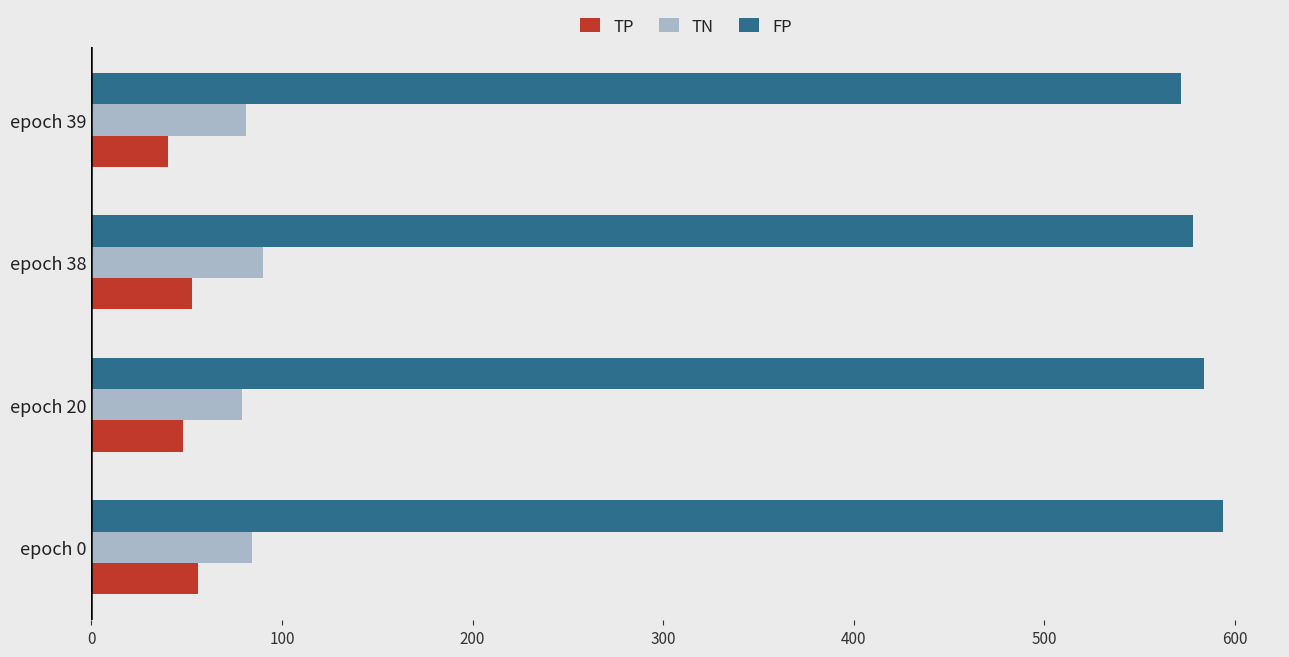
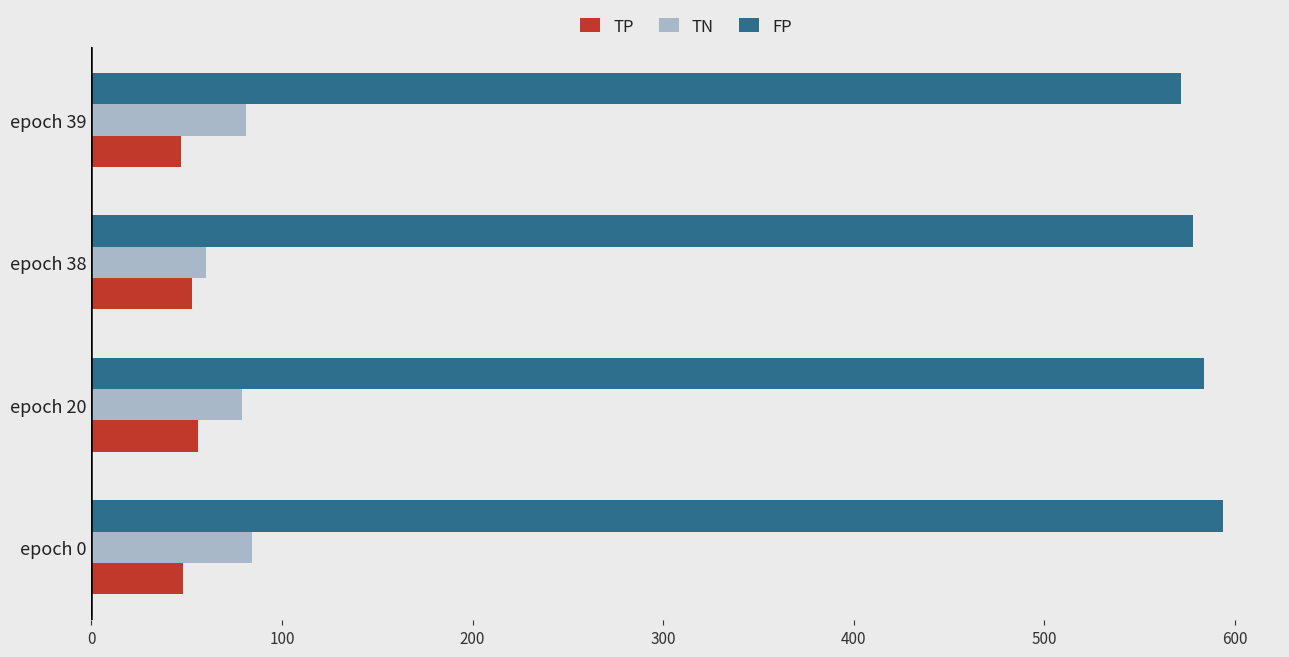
TP, epoch 39: 40 -> 47
TN, epoch 38: 90 -> 60
TP, epoch 20: 48 -> 56
TP, epoch 0: 56 -> 48
